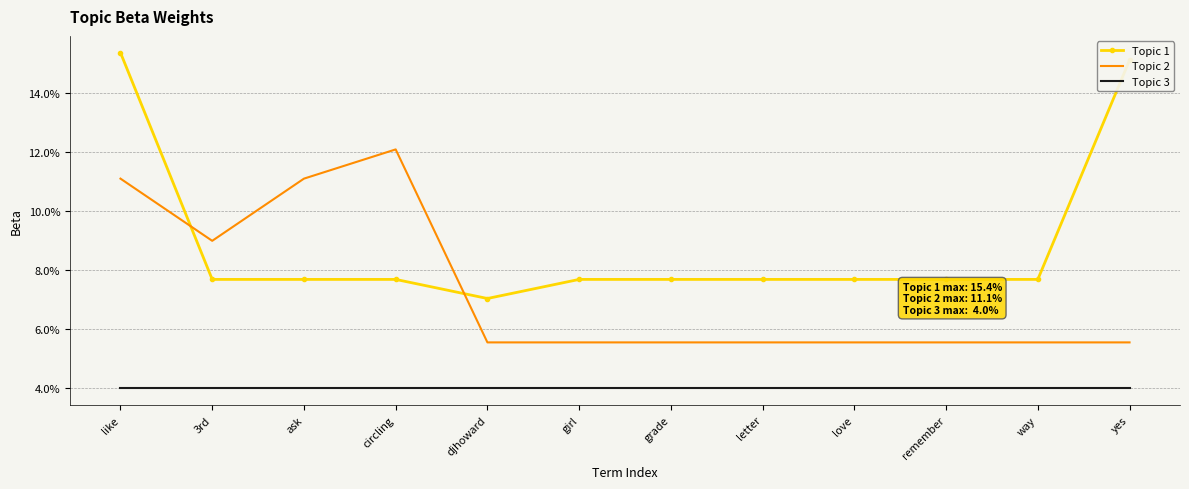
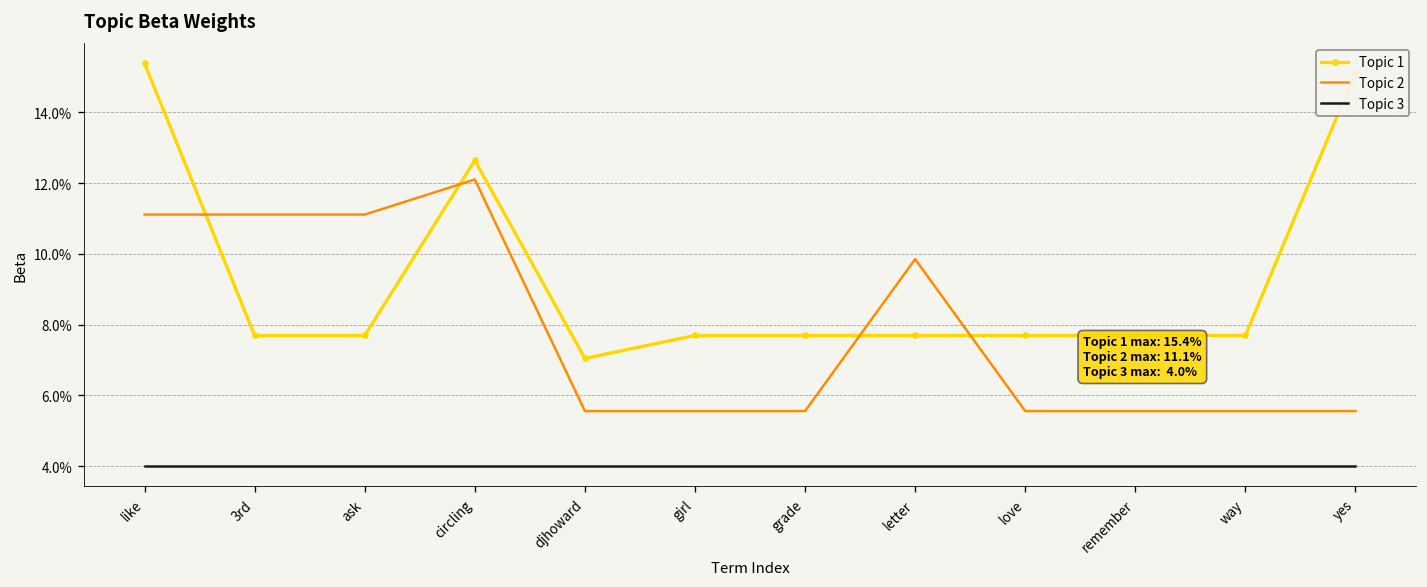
Topic 2, 3rd: 9.0% -> 11.1%
Topic 1, circling: 7.7% -> 12.6%
Topic 2, letter: 5.6% -> 9.9%
